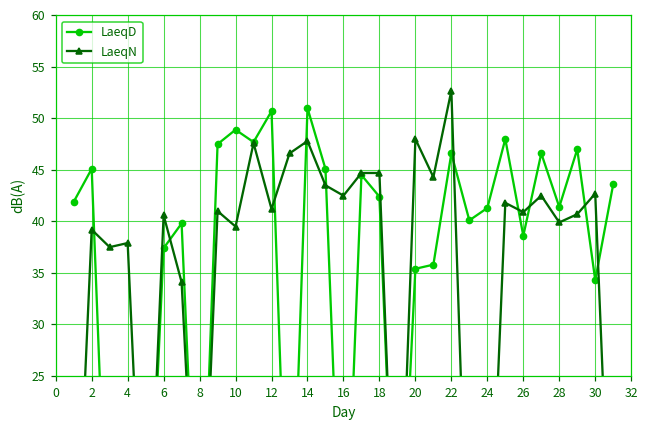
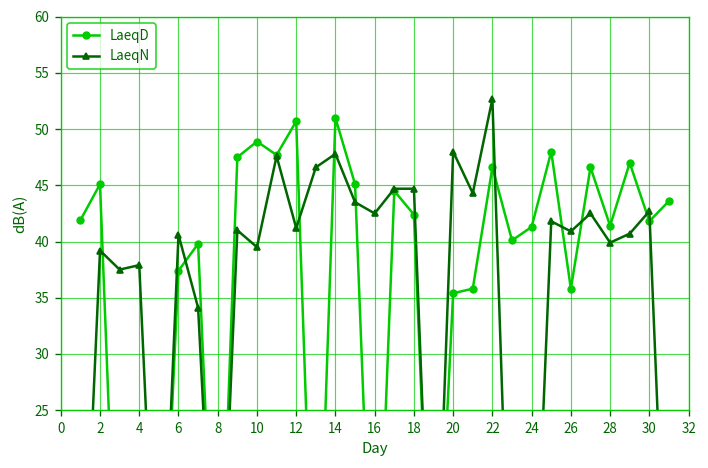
LaeqD, 26: 39 -> 36
LaeqD, 30: 34 -> 42
